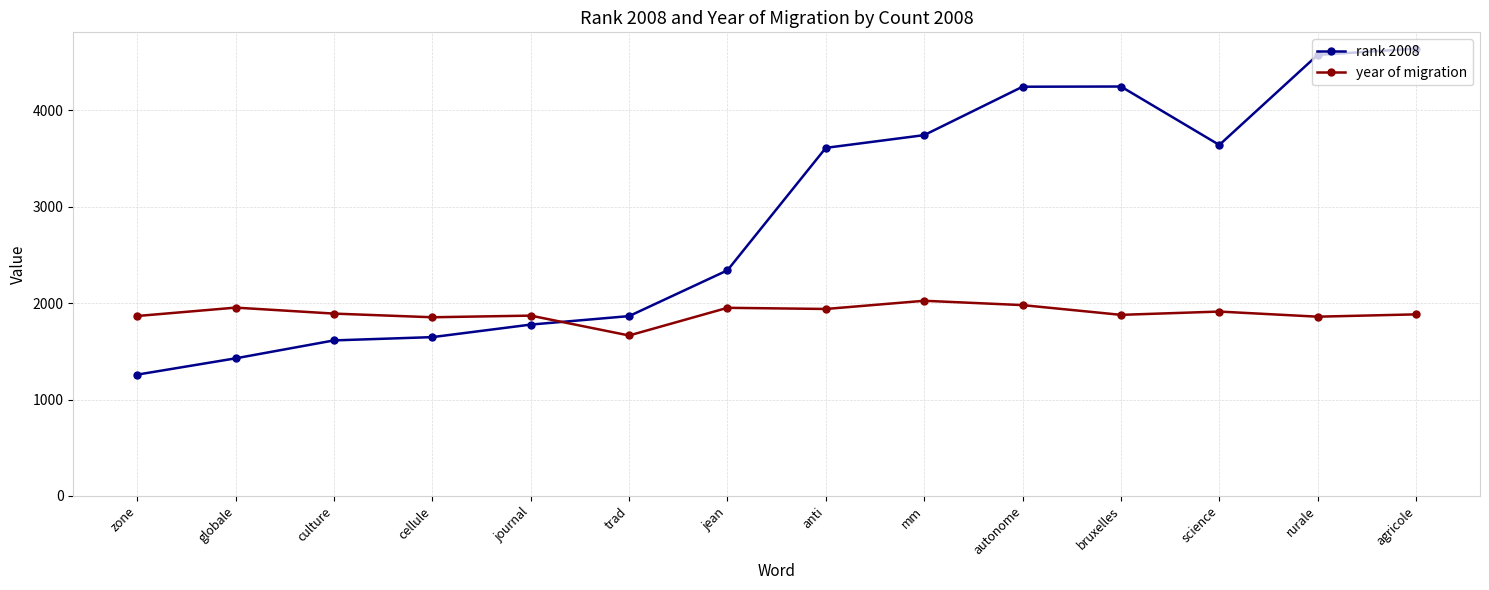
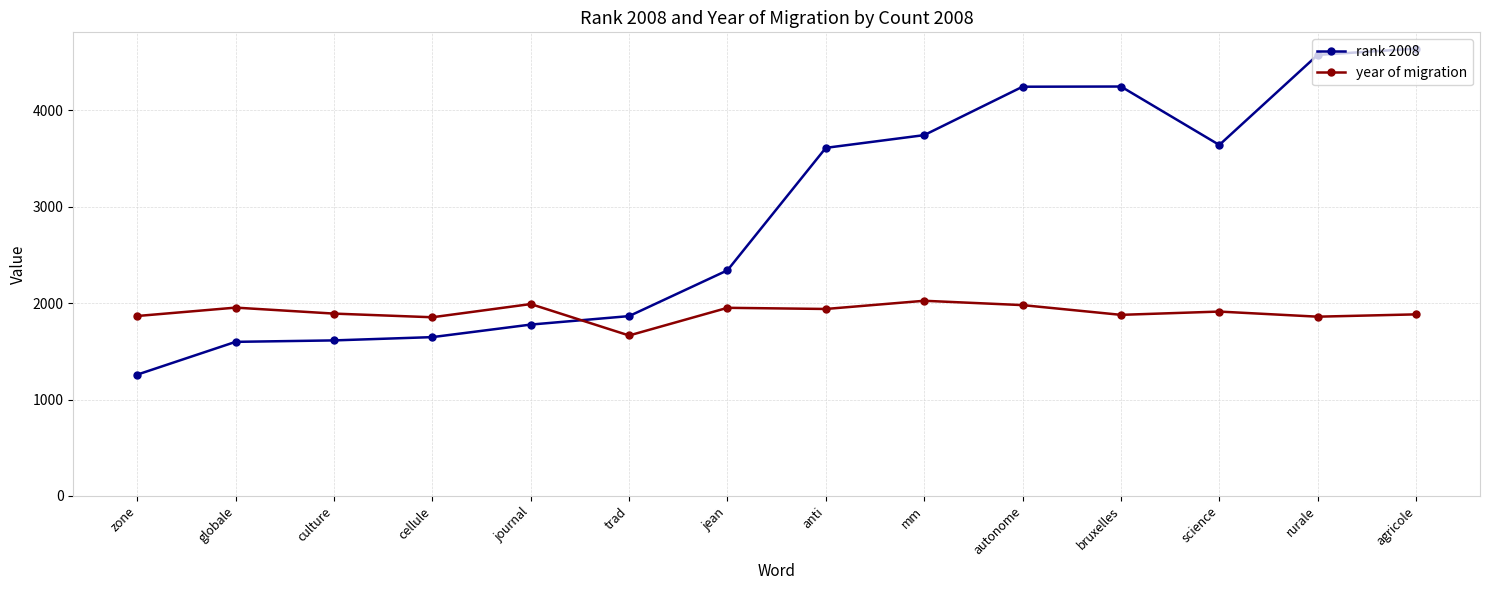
rank 2008, globale: 1400 -> 1600
year of migration, journal: 1900 -> 2000
